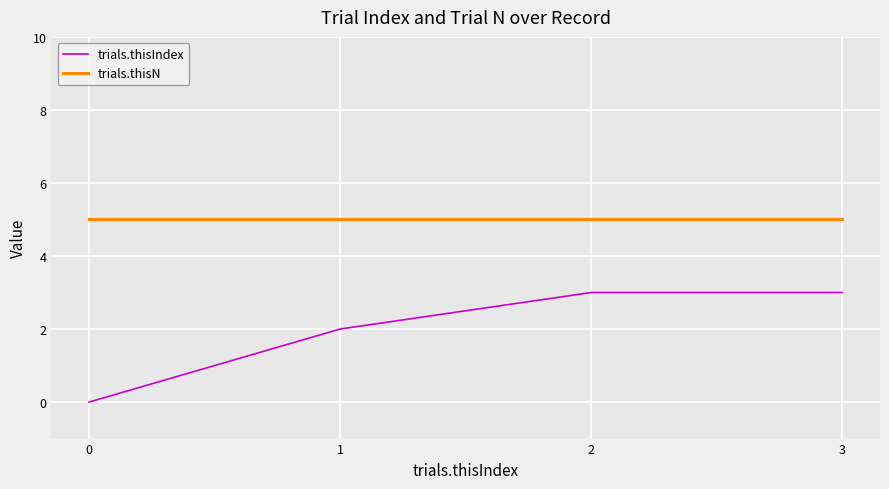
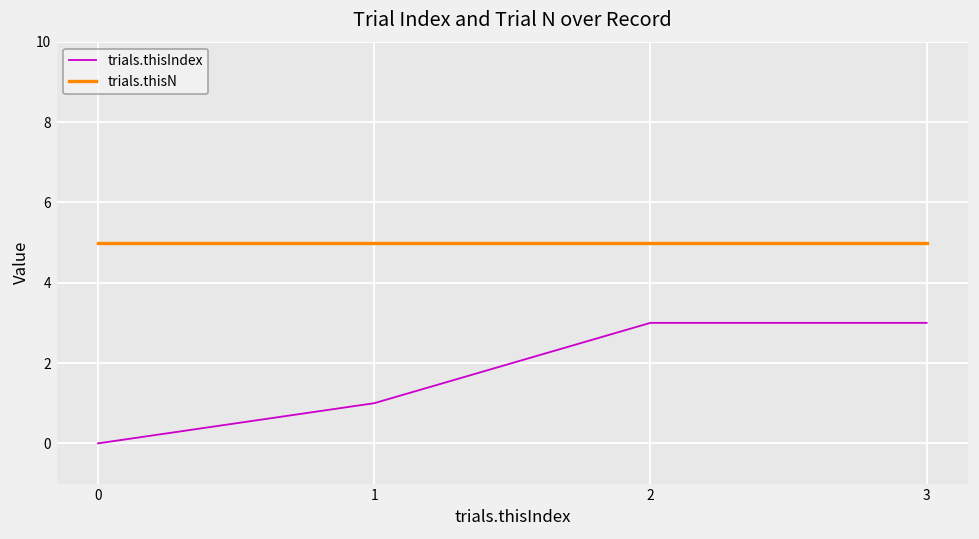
trials.thisIndex, 1: 2 -> 1
